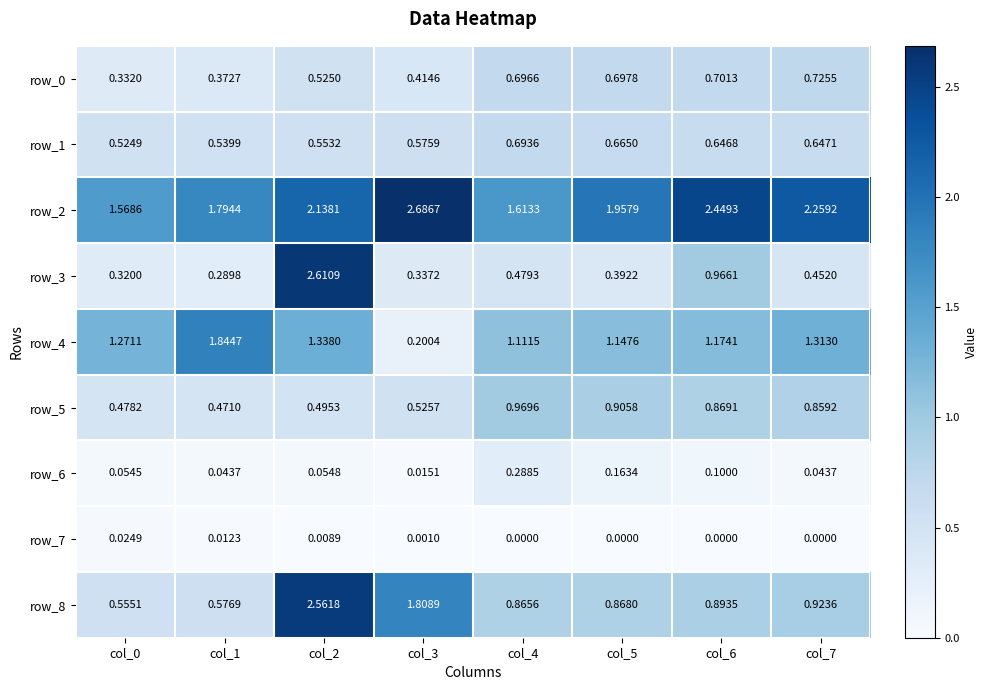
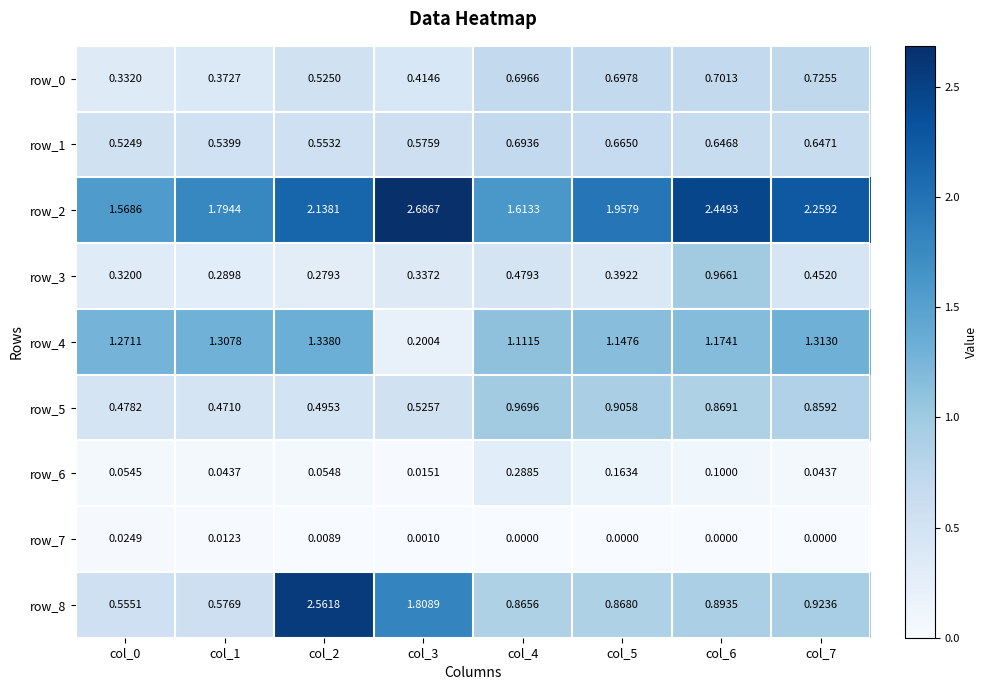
row_3, col_2: 2.6109 -> 0.2793
row_4, col_1: 1.8447 -> 1.3078
